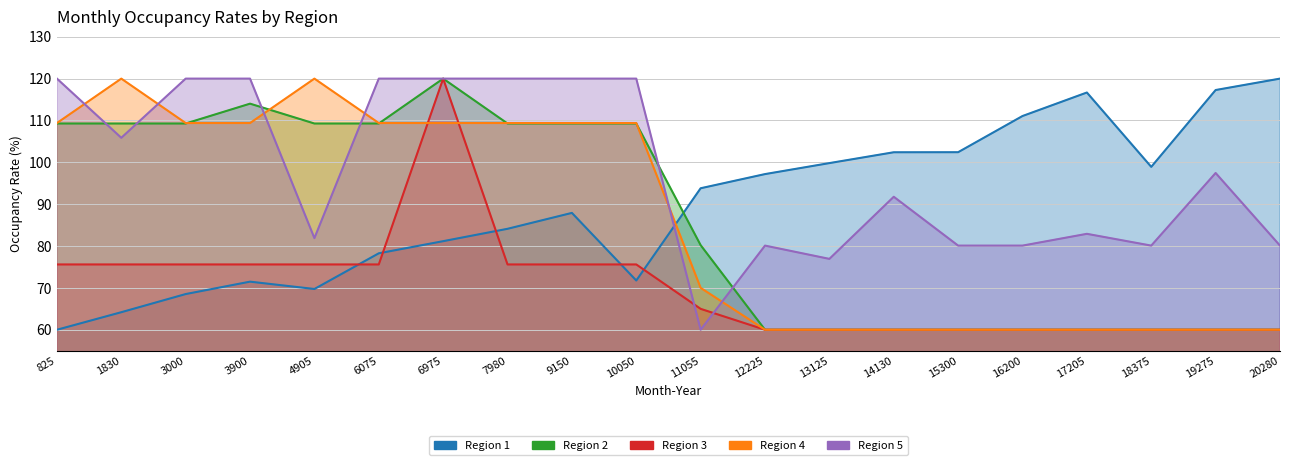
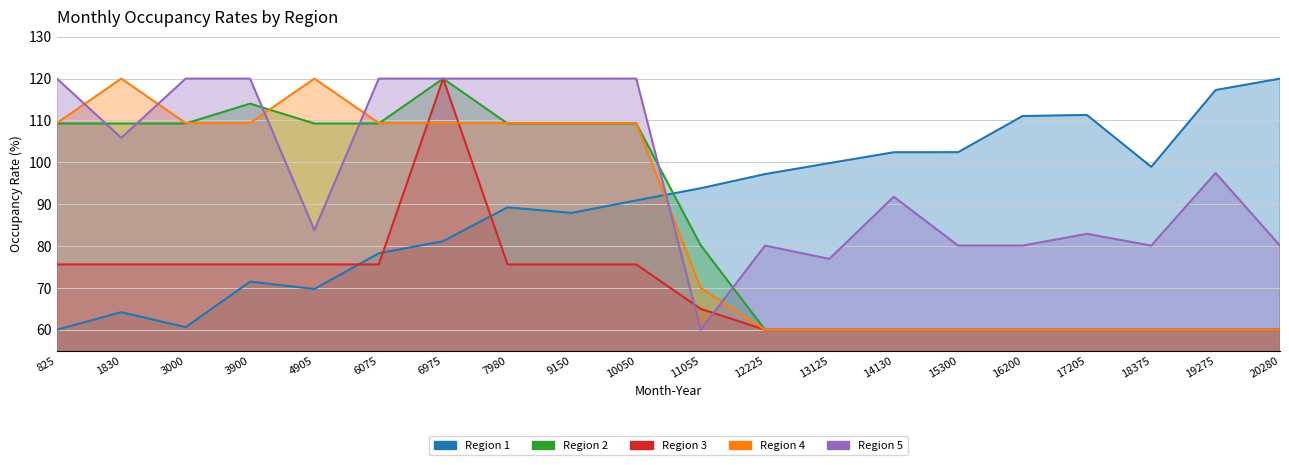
Region 1, 3000: 69 -> 61
Region 5, 4905: 82 -> 84
Region 1, 7980: 84 -> 89
Region 1, 10050: 72 -> 91
Region 1, 17205: 117 -> 111
